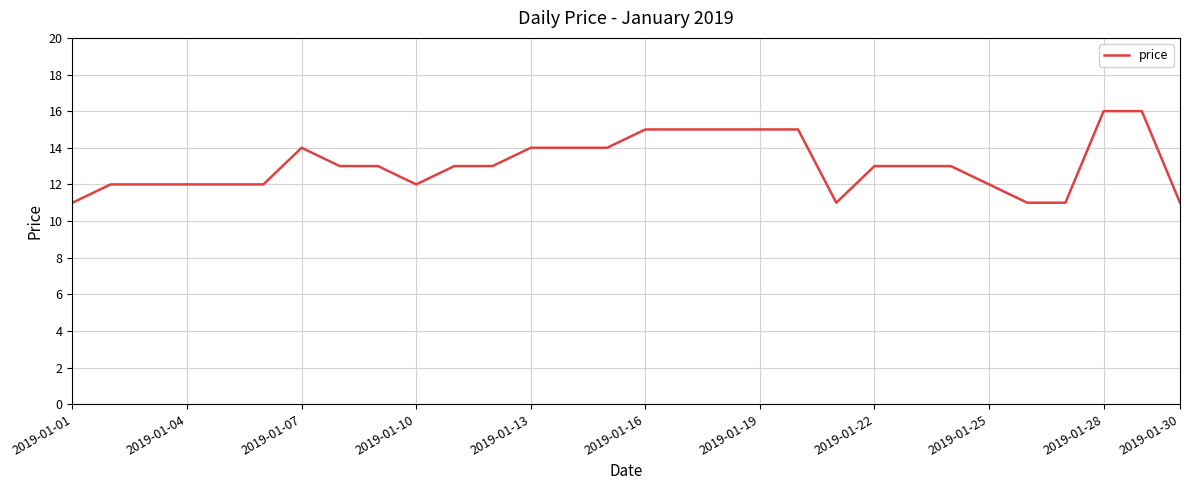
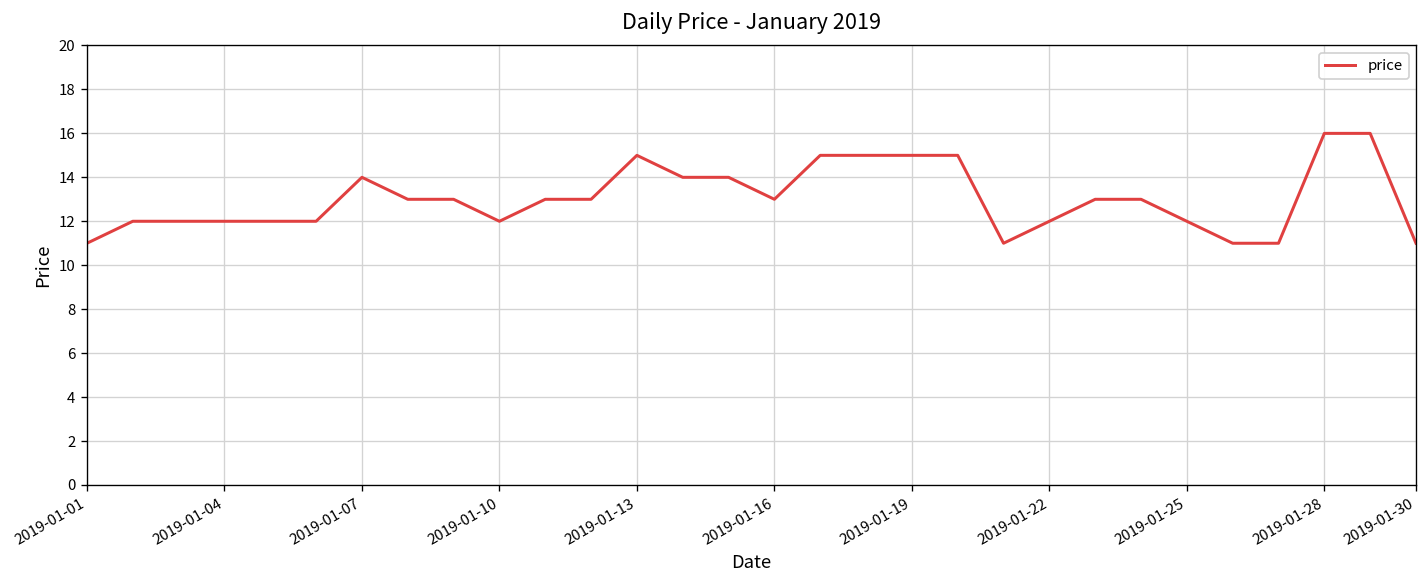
2019-01-13: 14 -> 15
2019-01-16: 15 -> 13
2019-01-22: 13 -> 12
